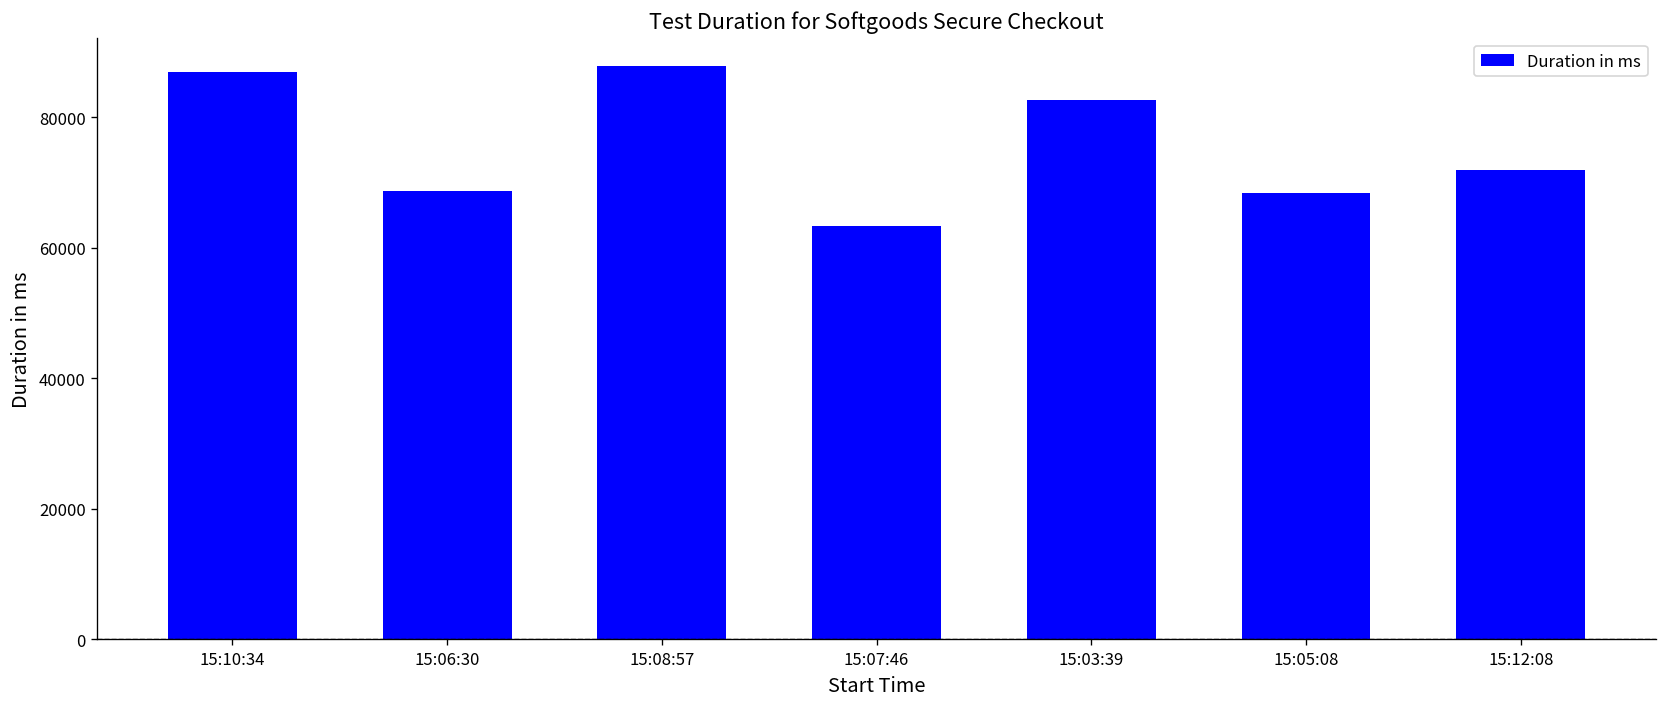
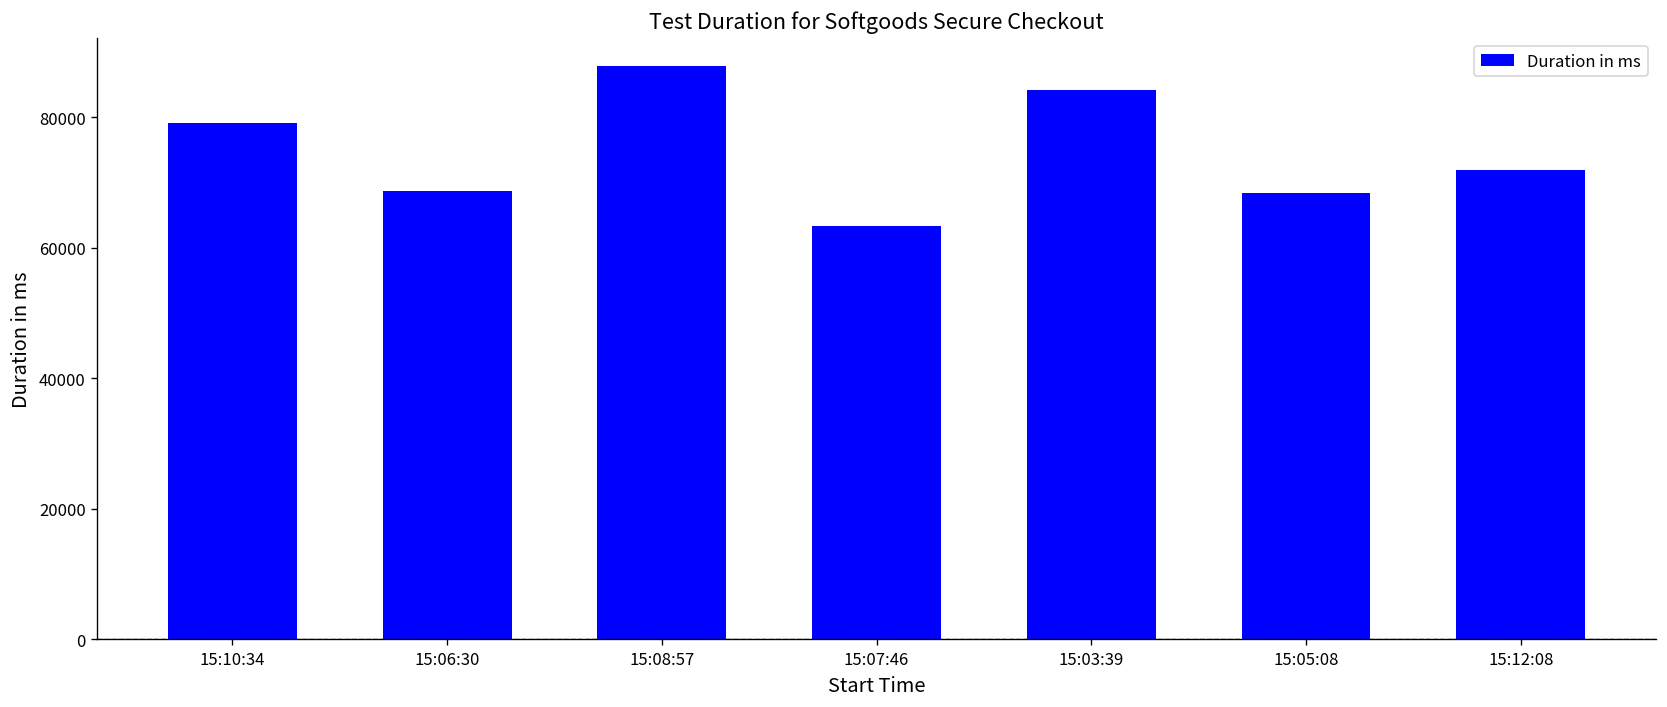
15:10:34: 87000 -> 79000
15:03:39: 83000 -> 84000
